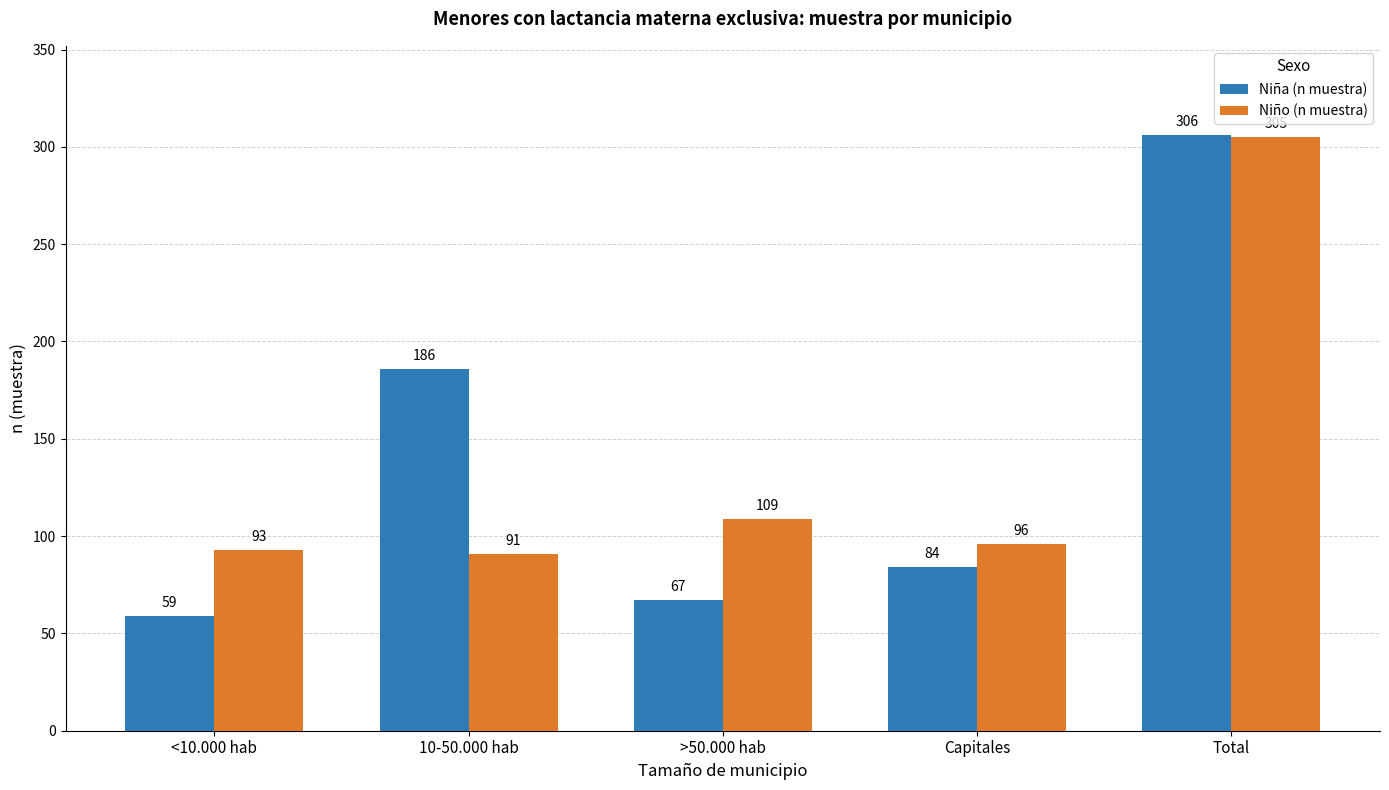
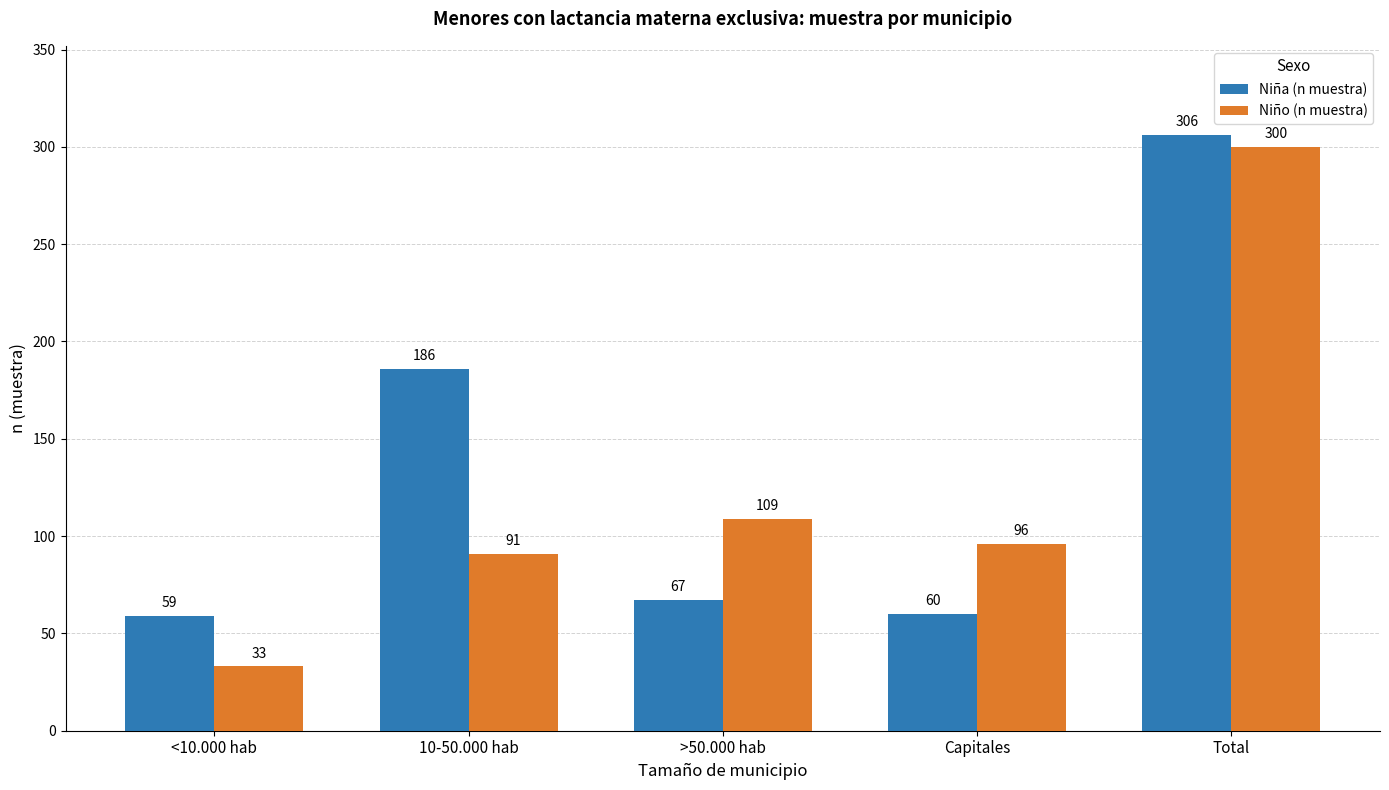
Niño (n muestra), <10.000 hab: 93 -> 33
Niña (n muestra), Capitales: 84 -> 60
Niño (n muestra), Total: 305 -> 300
